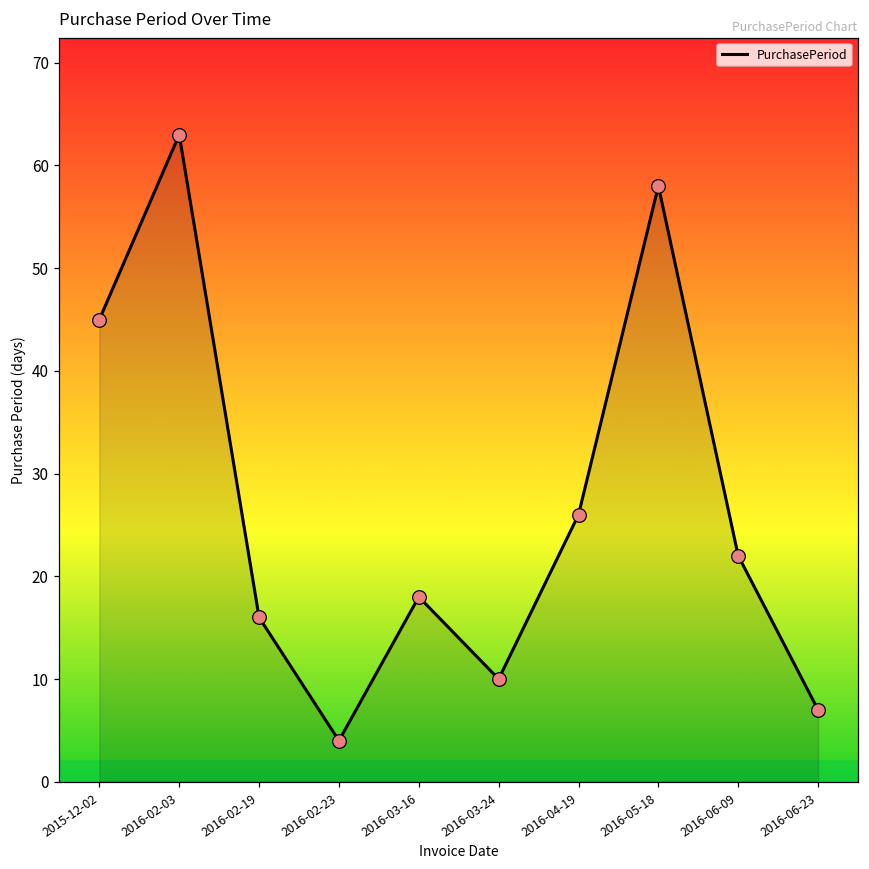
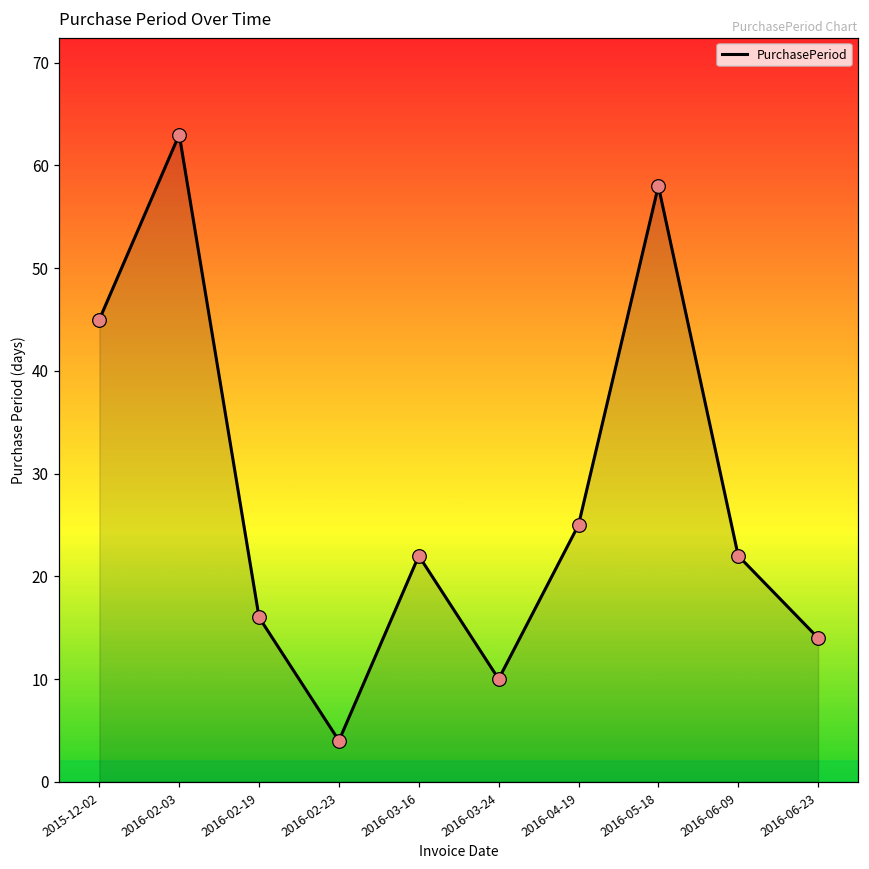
2016-03-16: 18 -> 22
2016-04-19: 26 -> 25
2016-06-23: 7 -> 14
